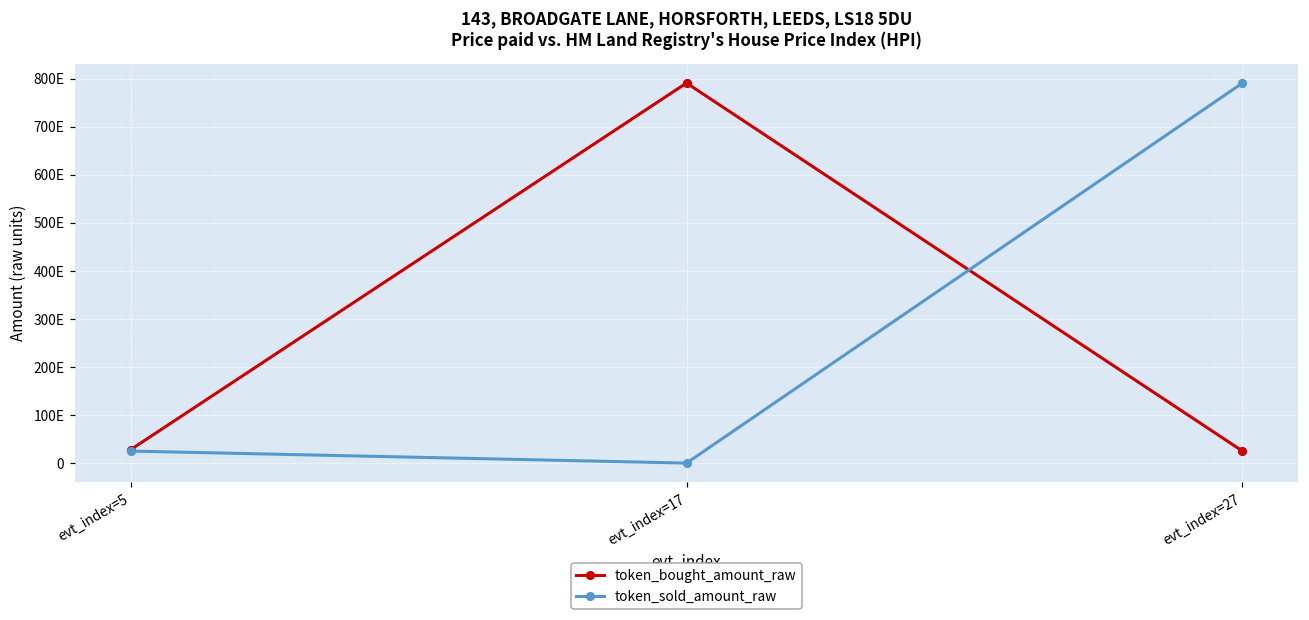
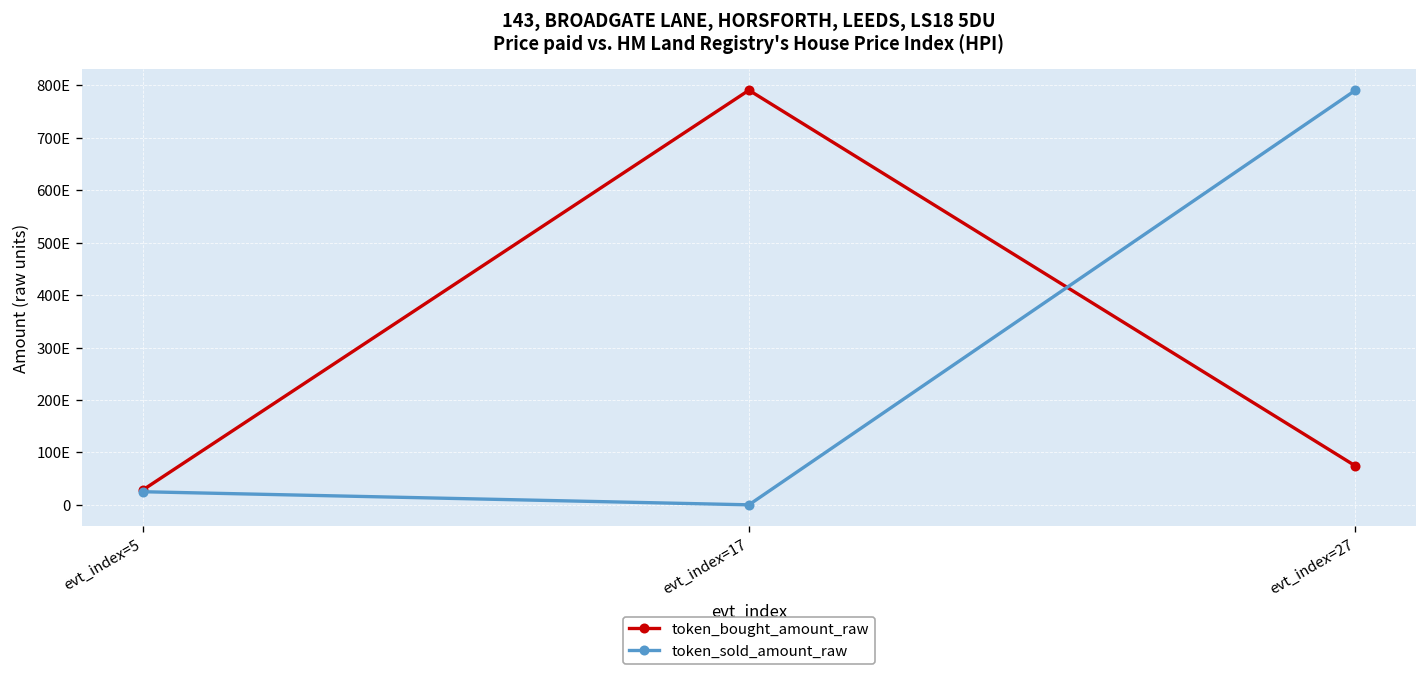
token_bought_amount_raw, evt_index=27: 30E -> 70E
